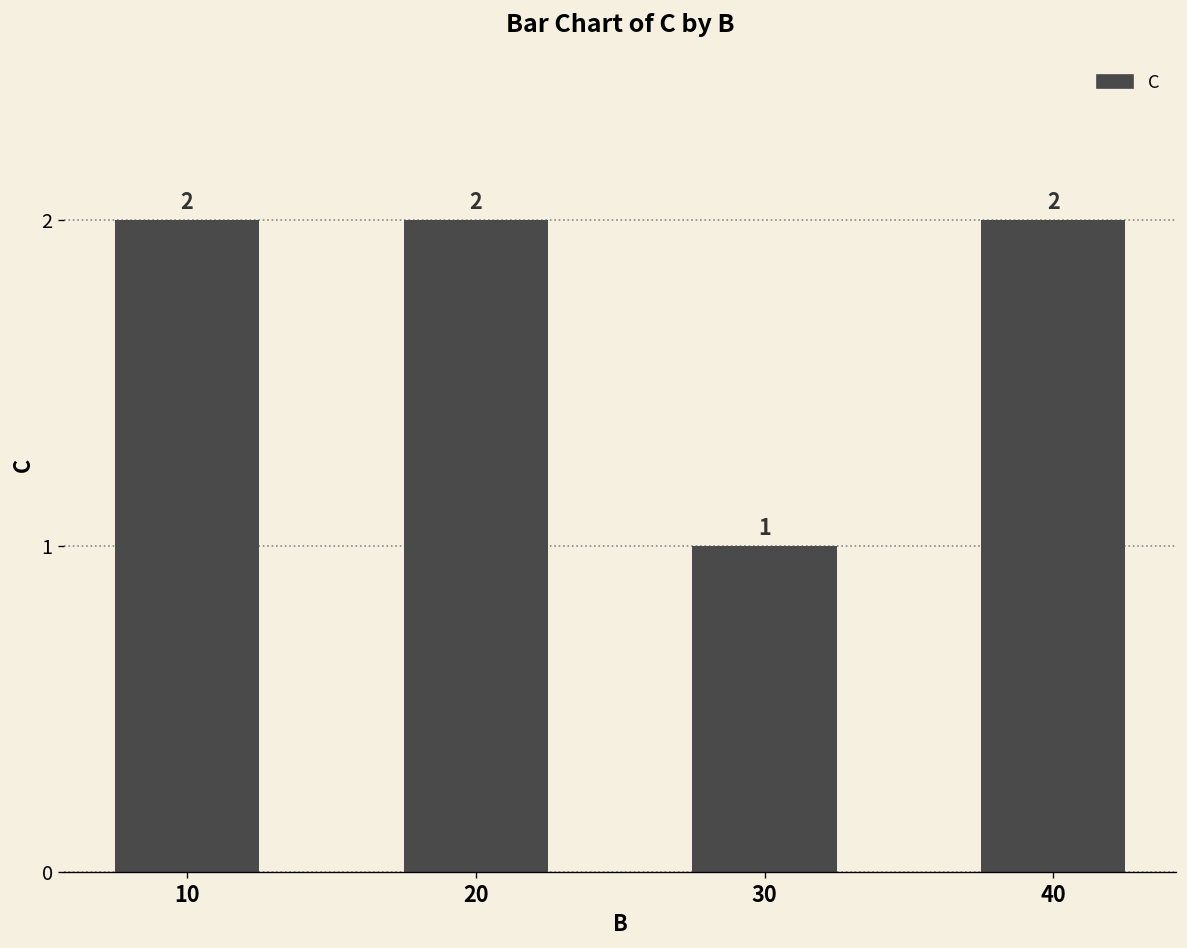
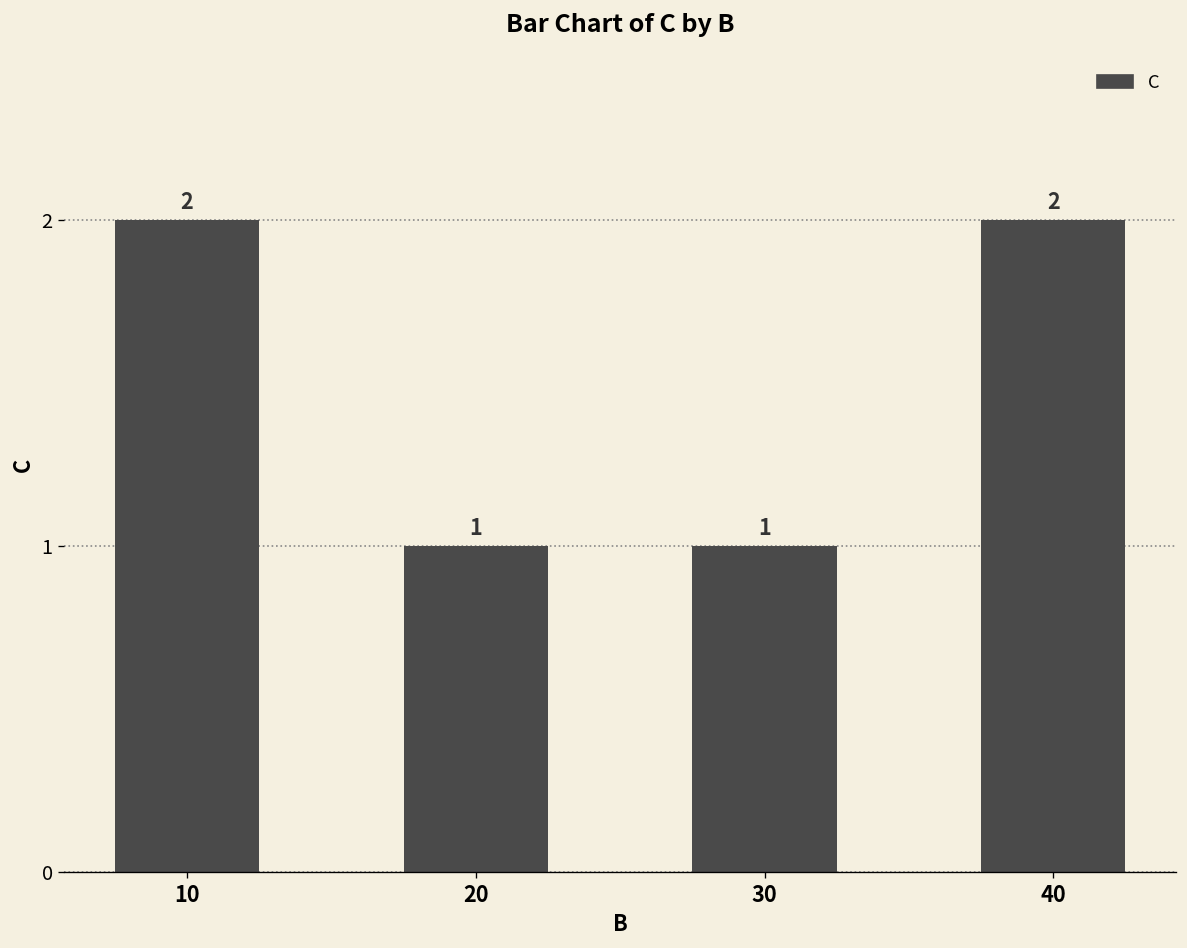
20: 2 -> 1
